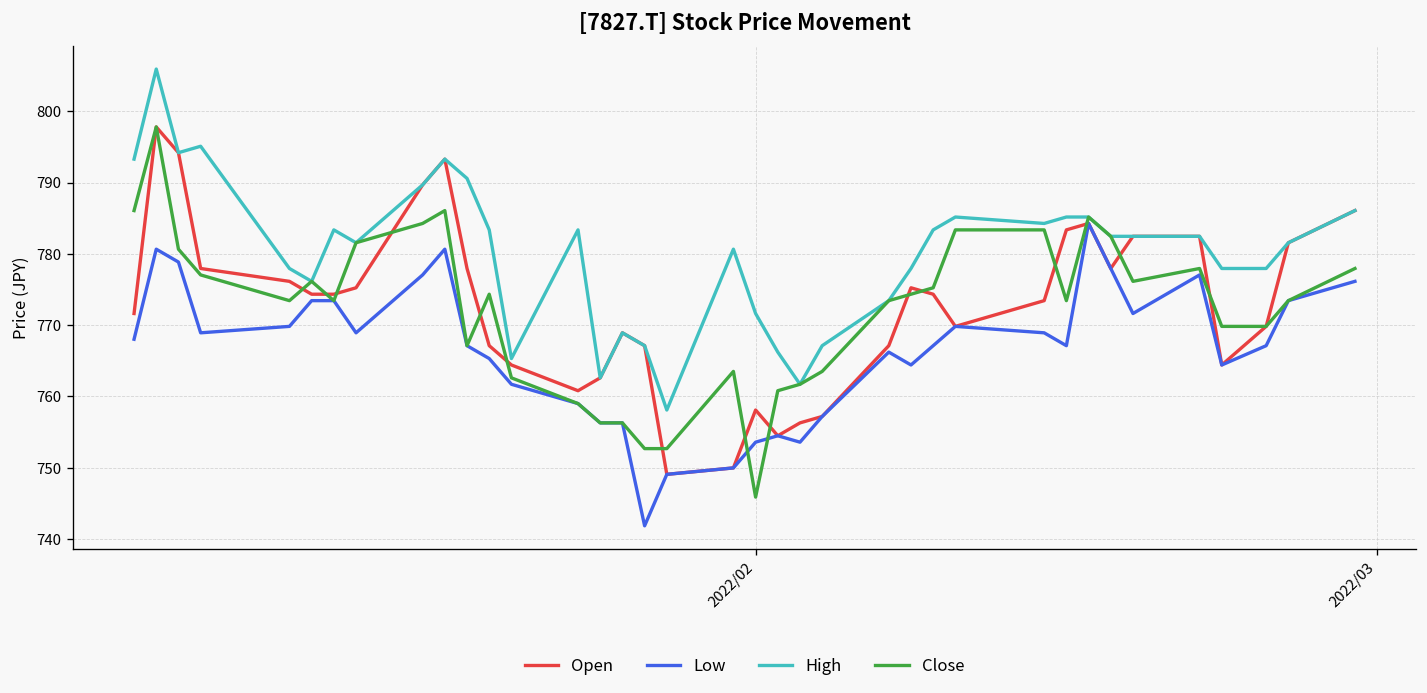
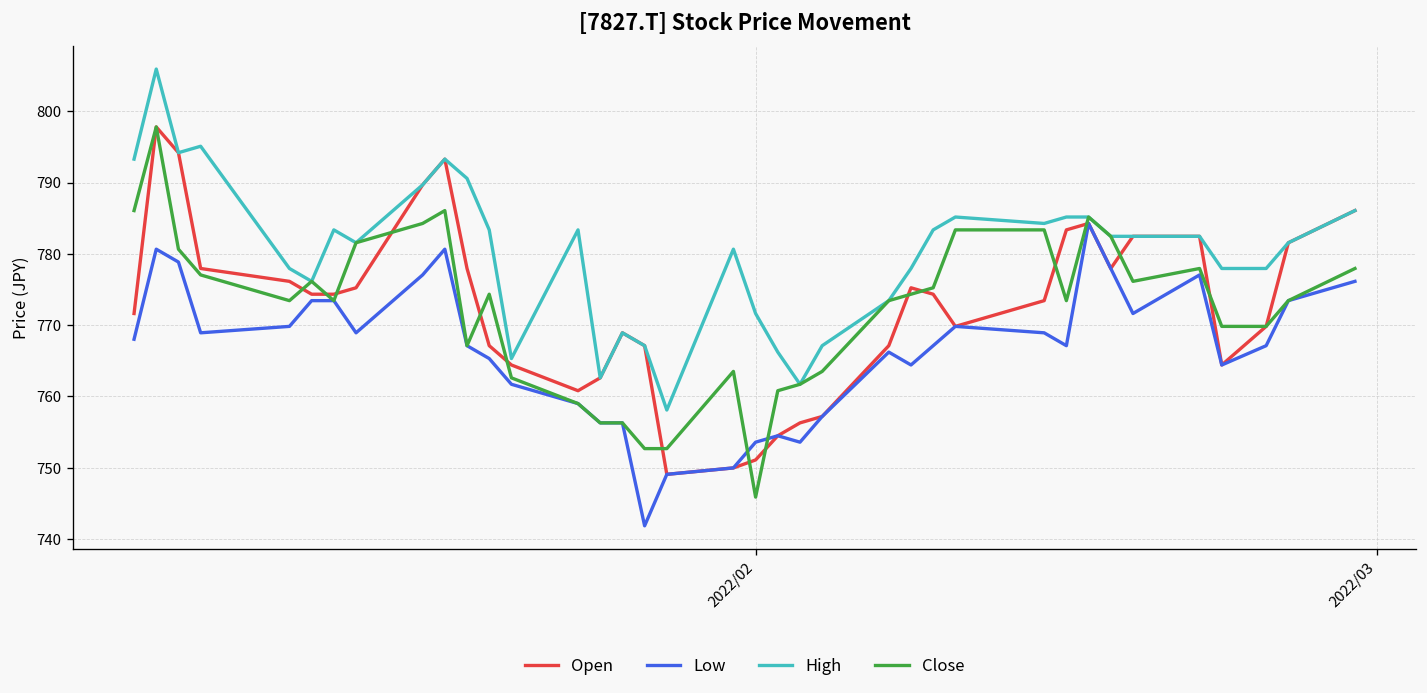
Open, 2022/02: 758 -> 751
